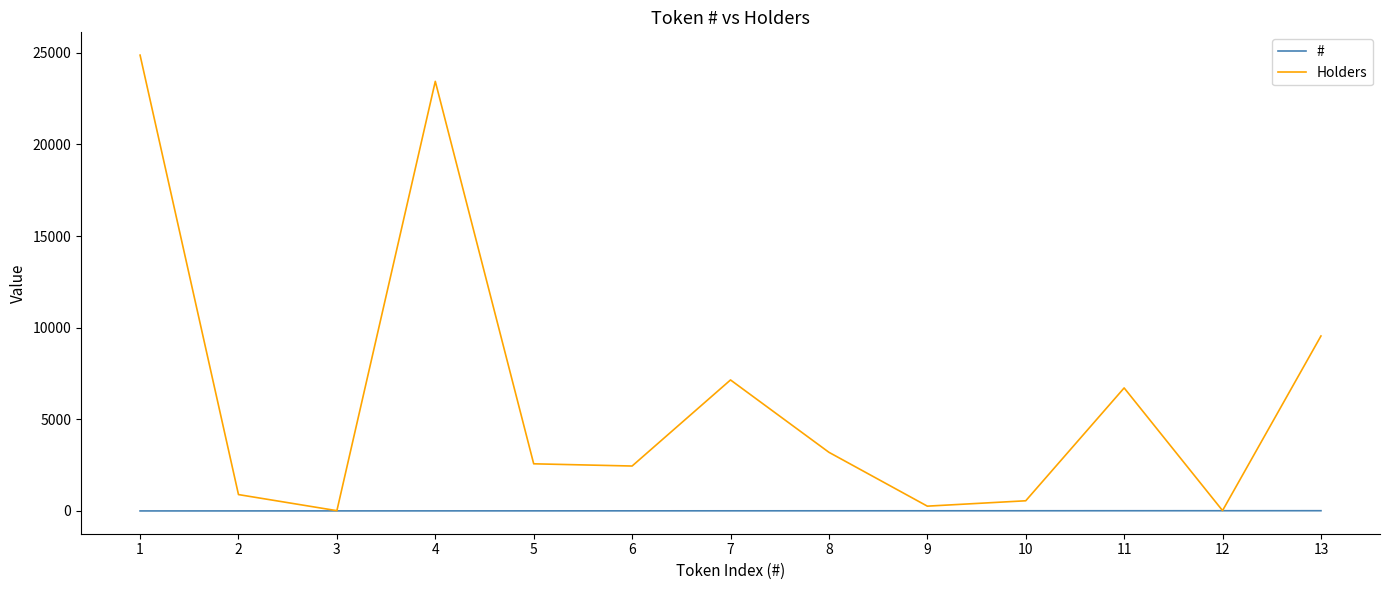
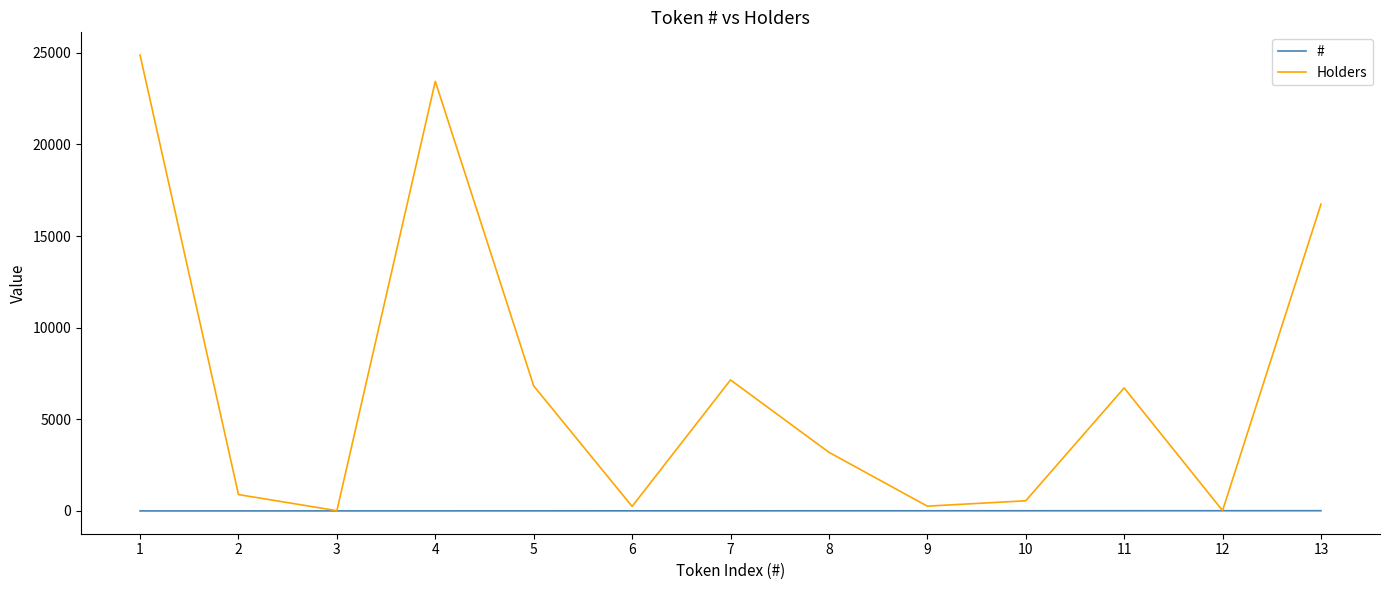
Holders, 5: 2600 -> 6800
Holders, 6: 2500 -> 200
Holders, 13: 9500 -> 16700
